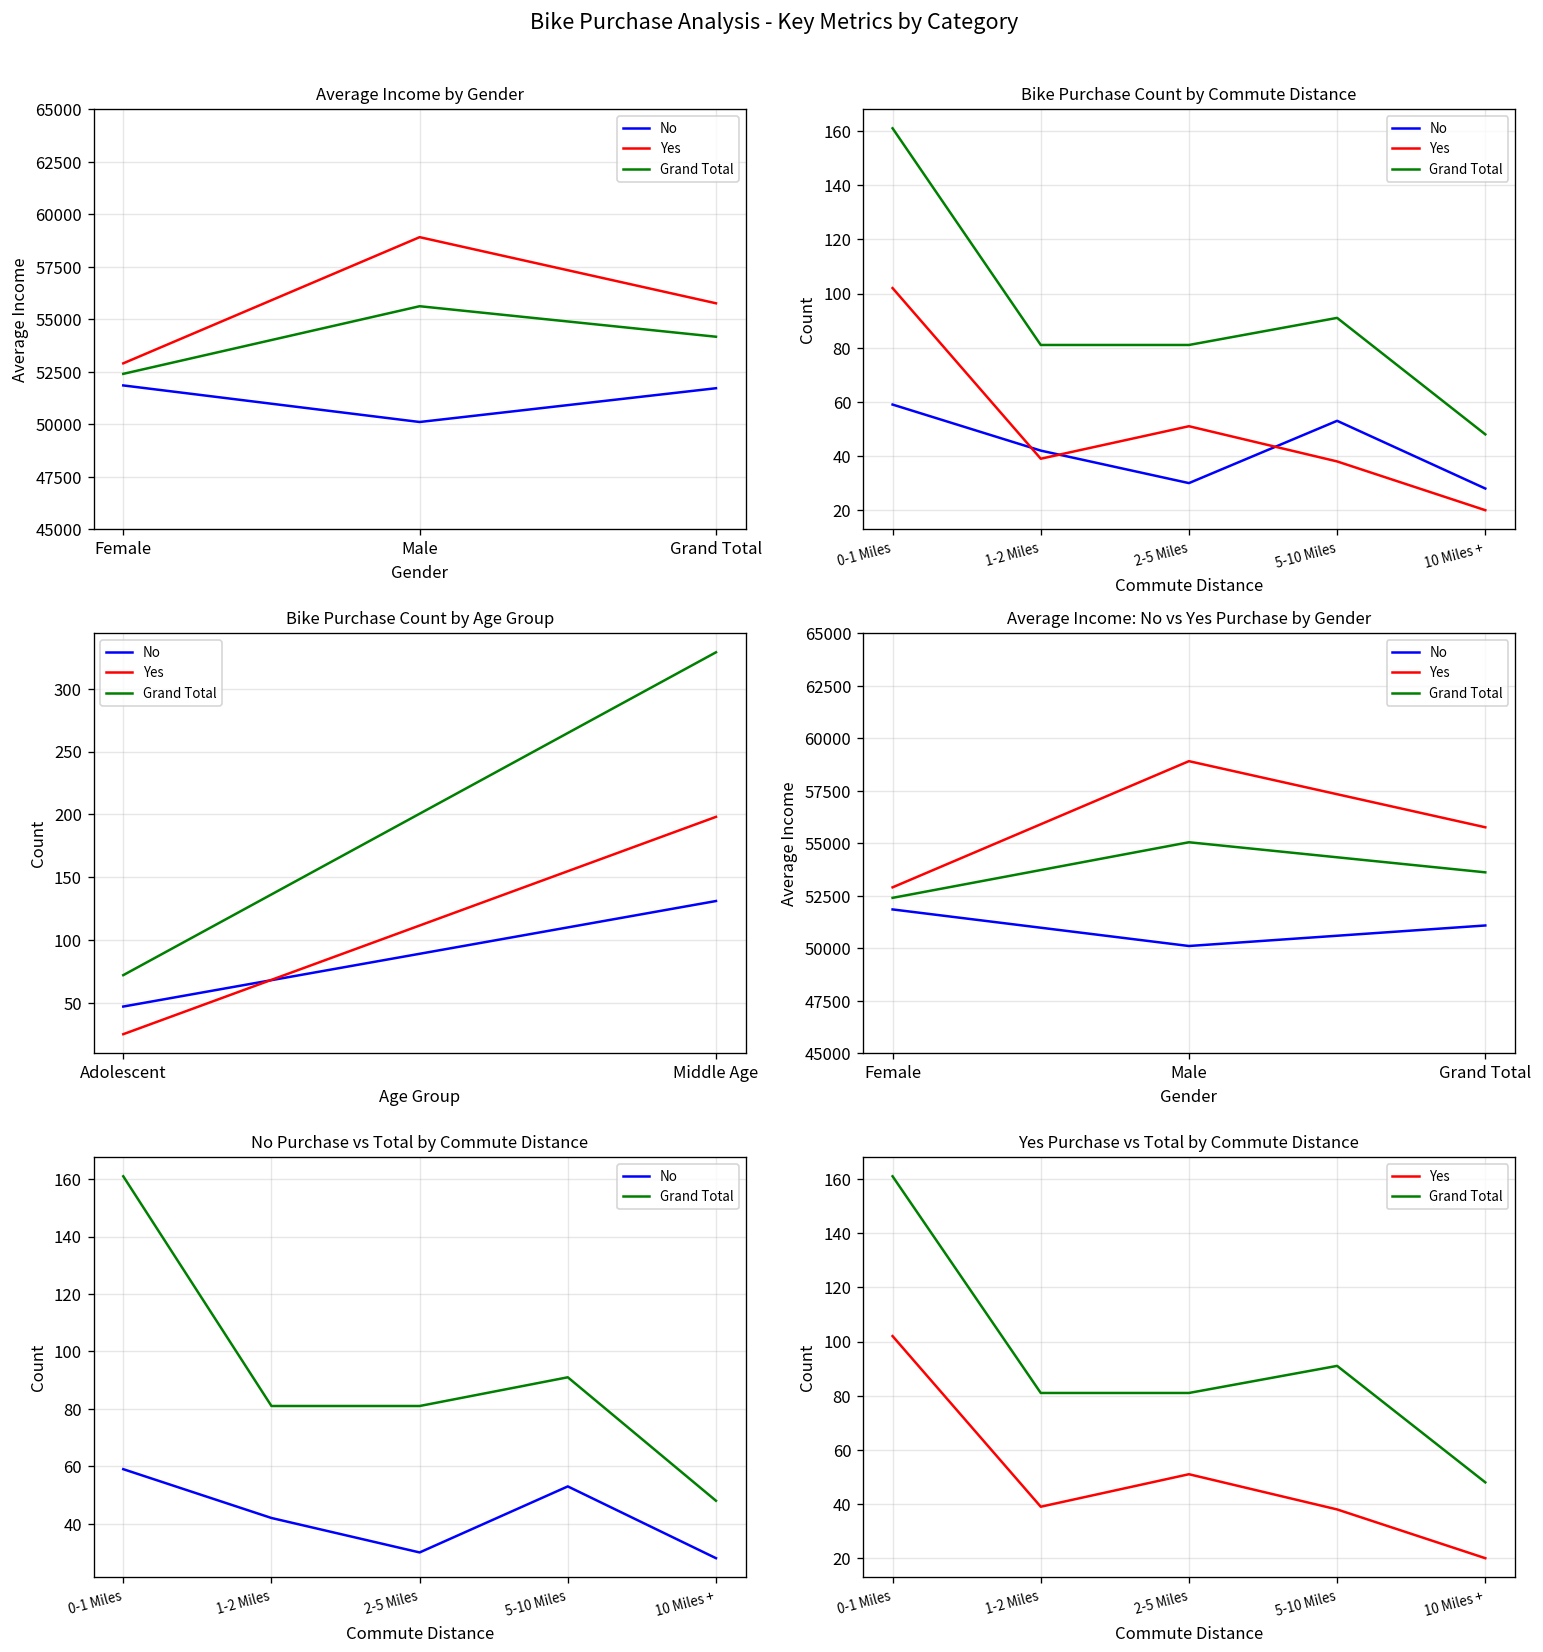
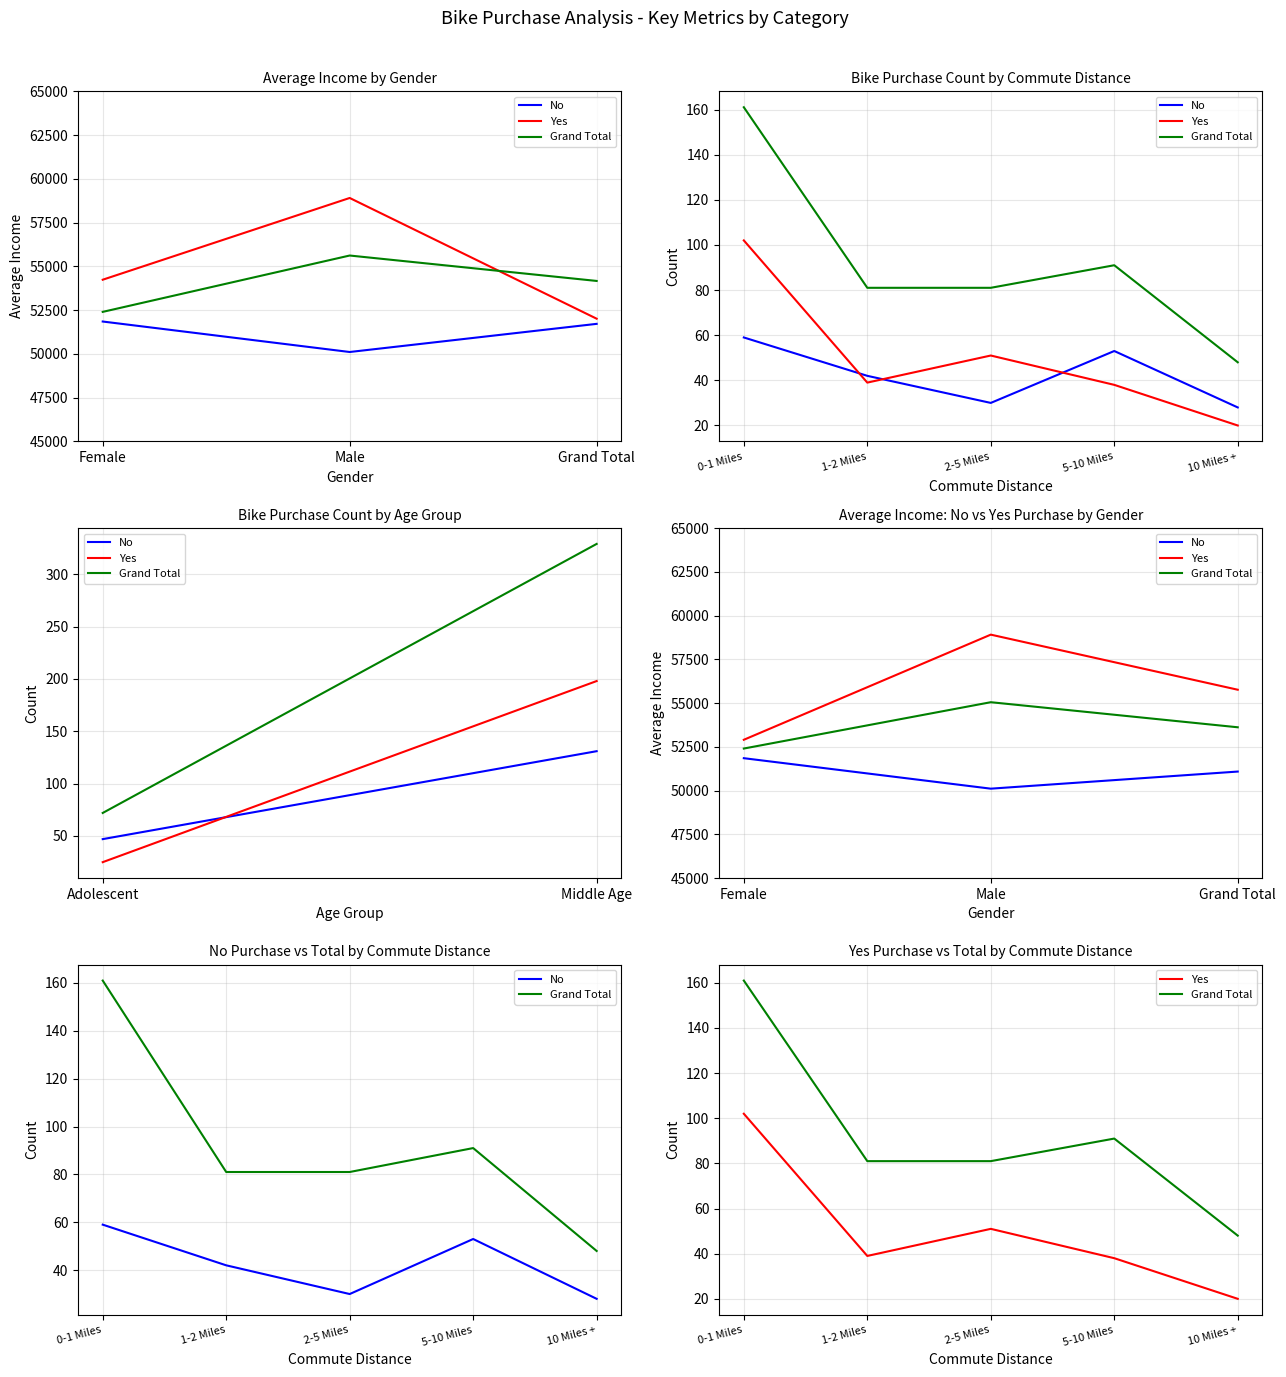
Average Income by Gender, Yes, Female: 52900 -> 54200
Average Income by Gender, Yes, Grand Total: 55800 -> 52000
